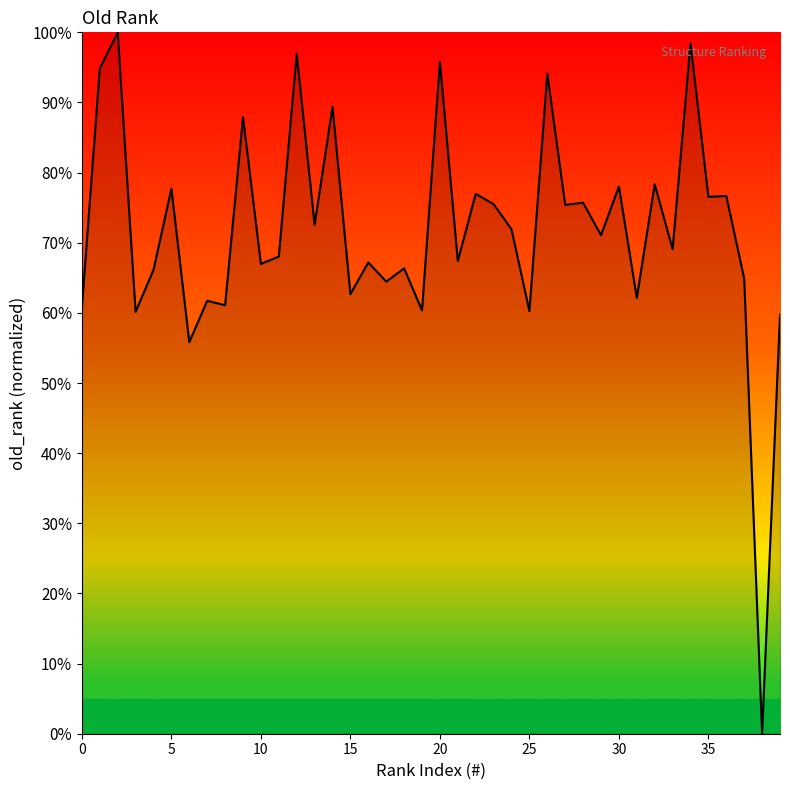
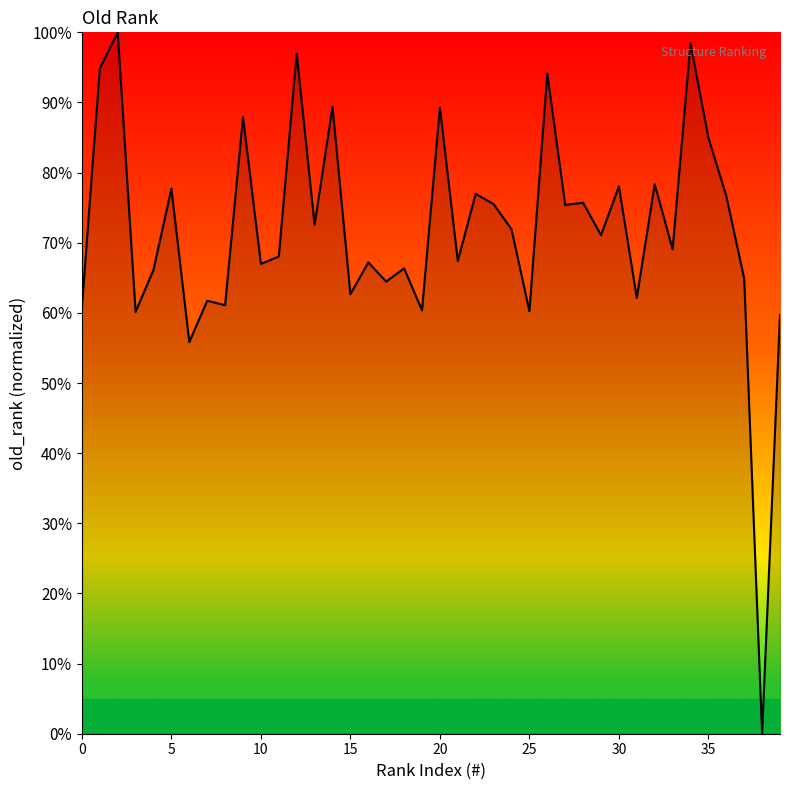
20: 96% -> 89%
35: 77% -> 85%
